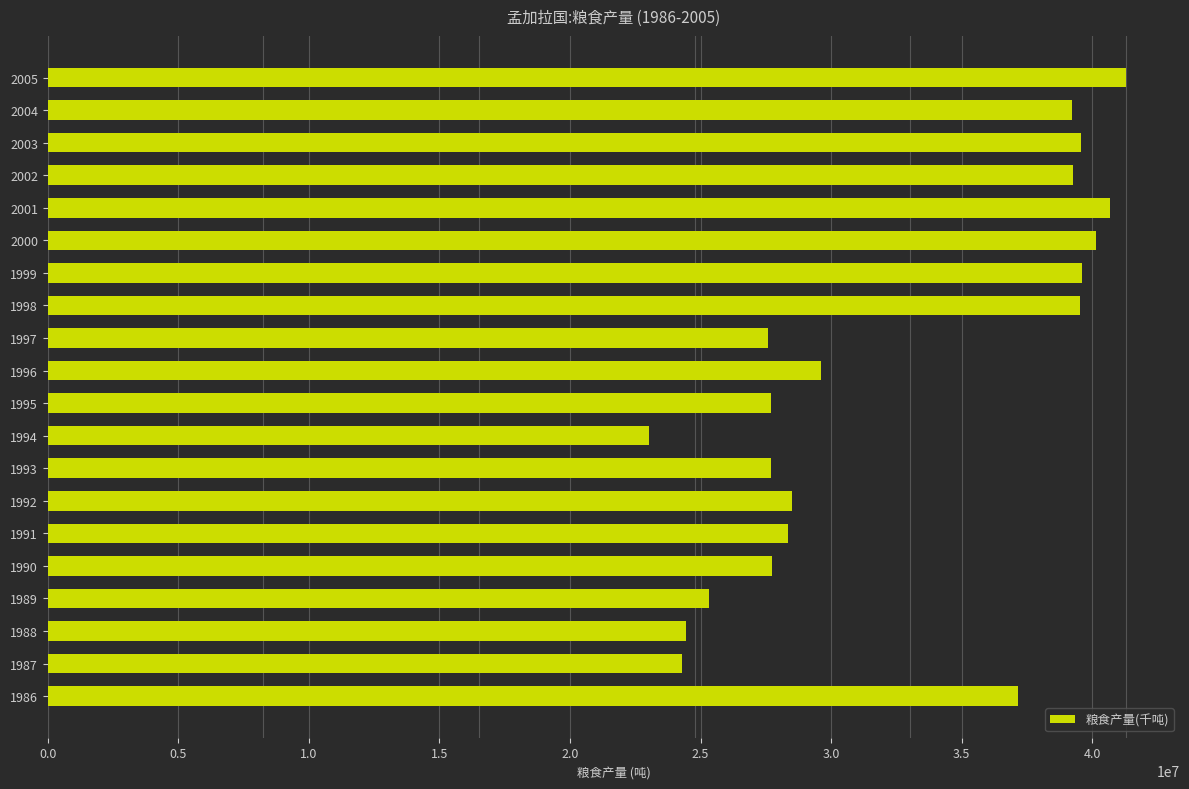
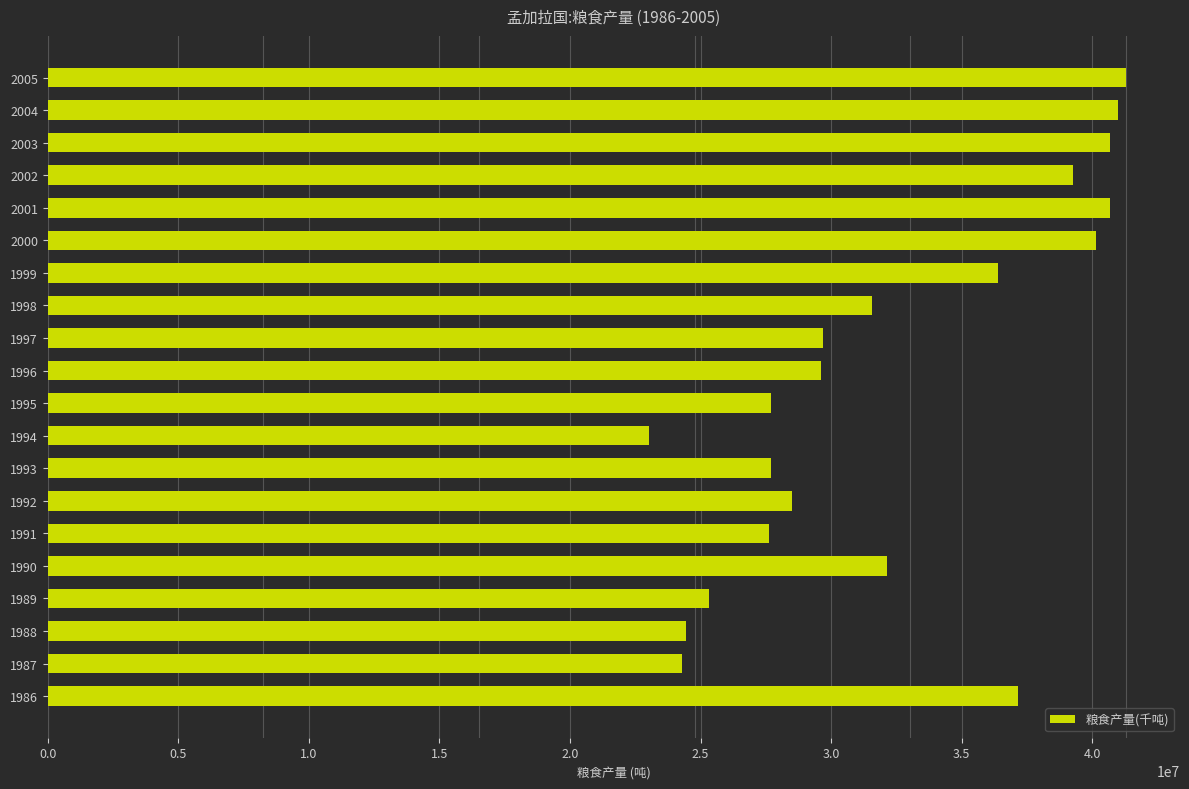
2004: 39200000 -> 41000000
2003: 39600000 -> 40700000
1999: 39600000 -> 36400000
1998: 39500000 -> 31600000
1997: 27600000 -> 29700000
1991: 28300000 -> 27600000
1990: 27700000 -> 32100000
